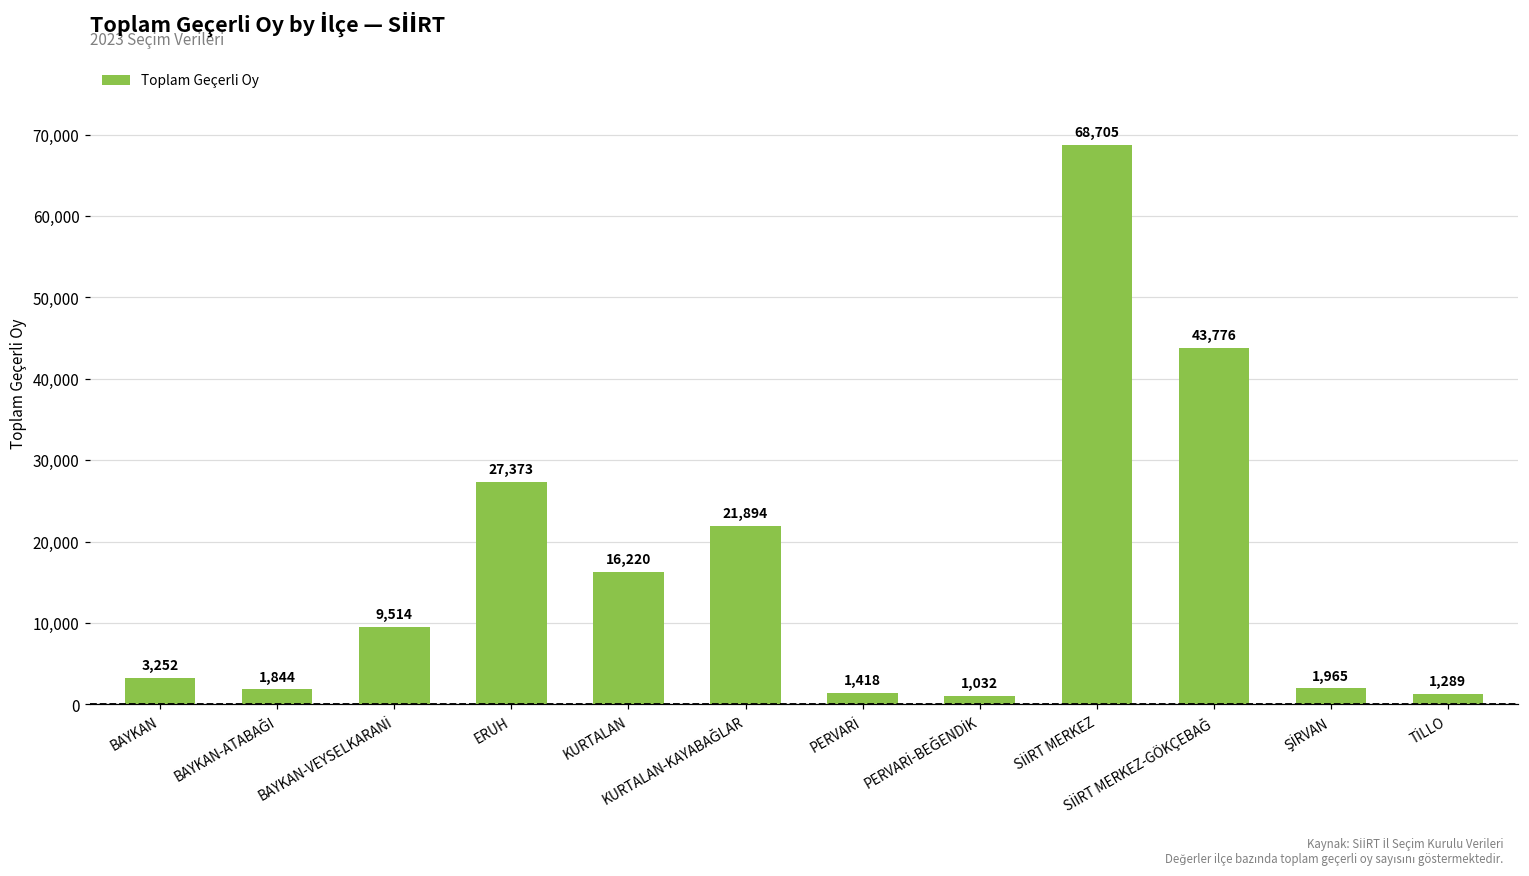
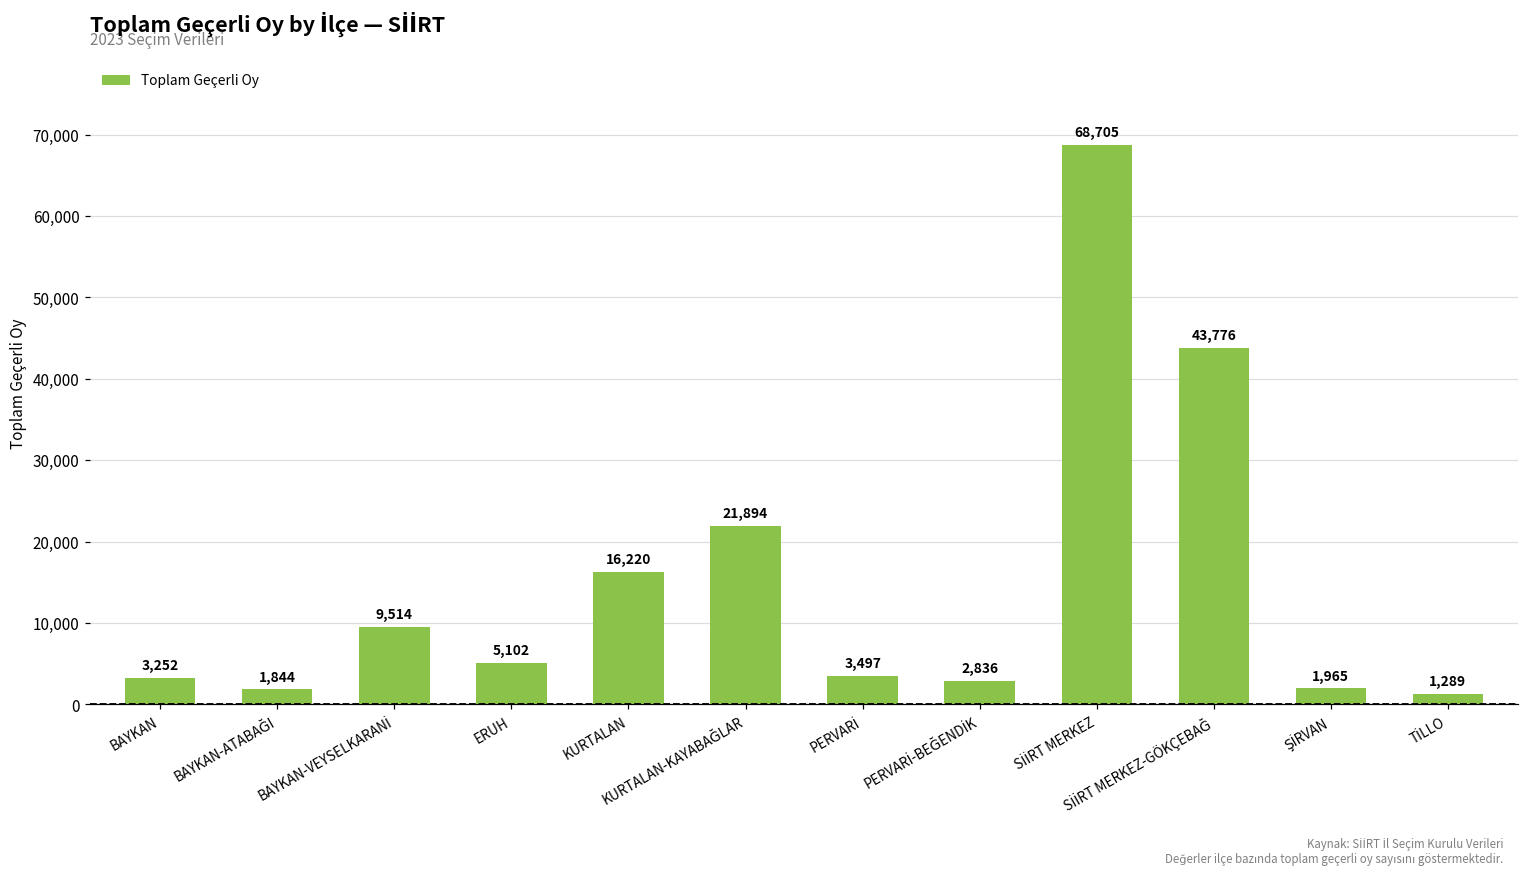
ERUH: 27,373 -> 5,102
PERVARİ: 1,418 -> 3,497
PERVARİ-BEĞENDİK: 1,032 -> 2,836
